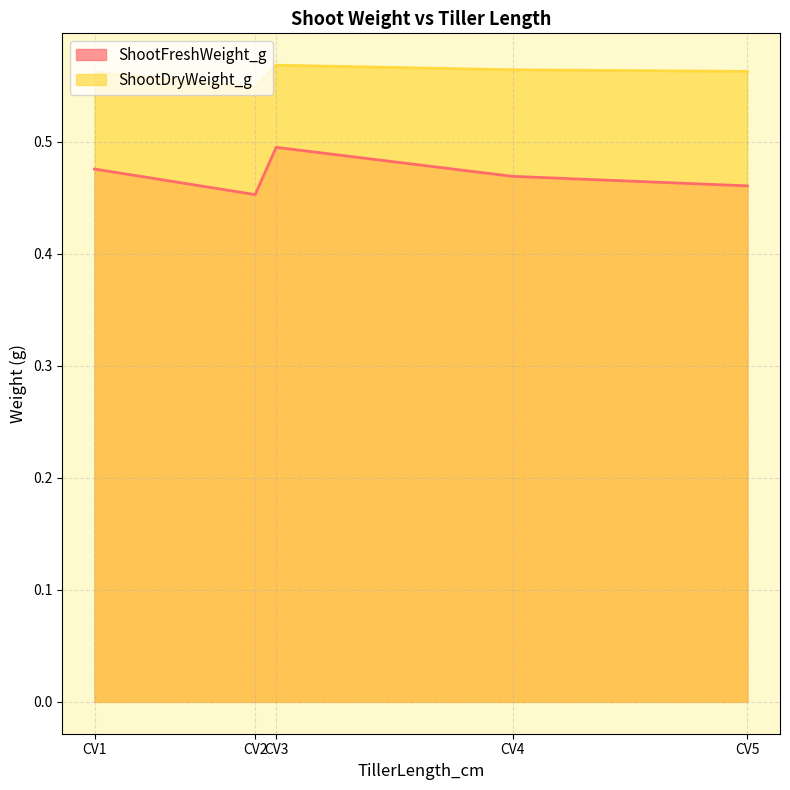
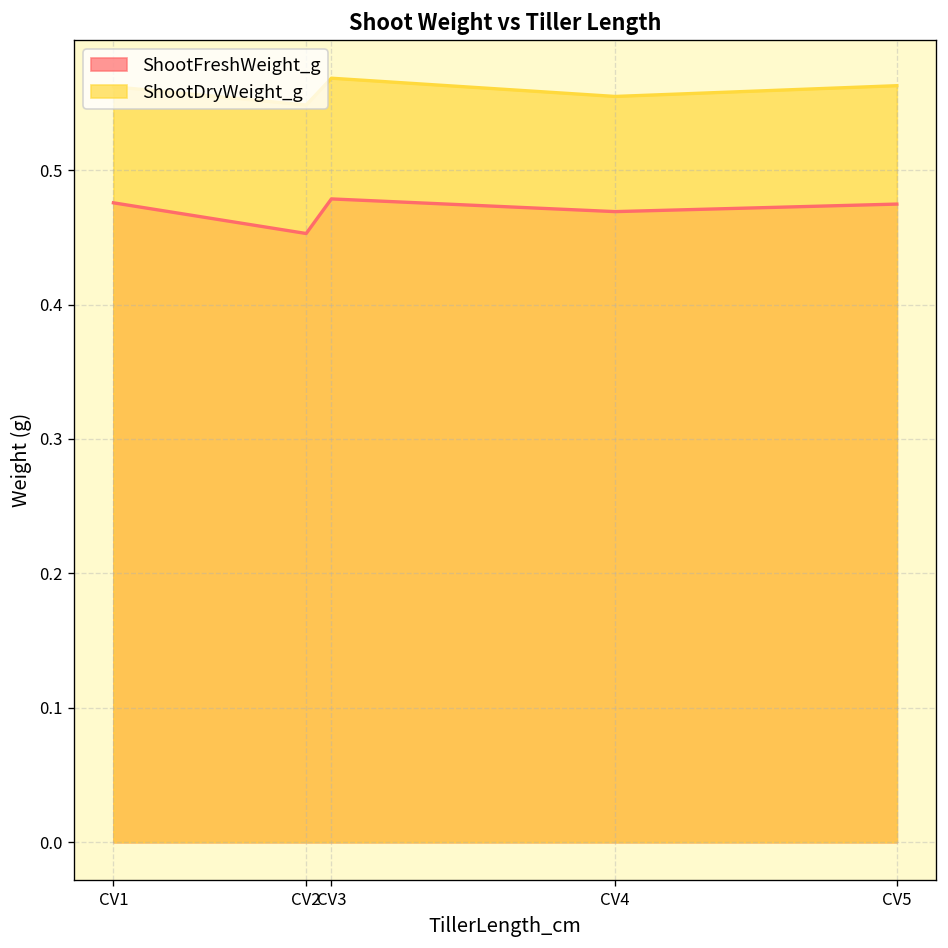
ShootFreshWeight_g, CV3: 0.495 -> 0.479
ShootDryWeight_g, CV4: 0.564 -> 0.555
ShootFreshWeight_g, CV5: 0.461 -> 0.475
